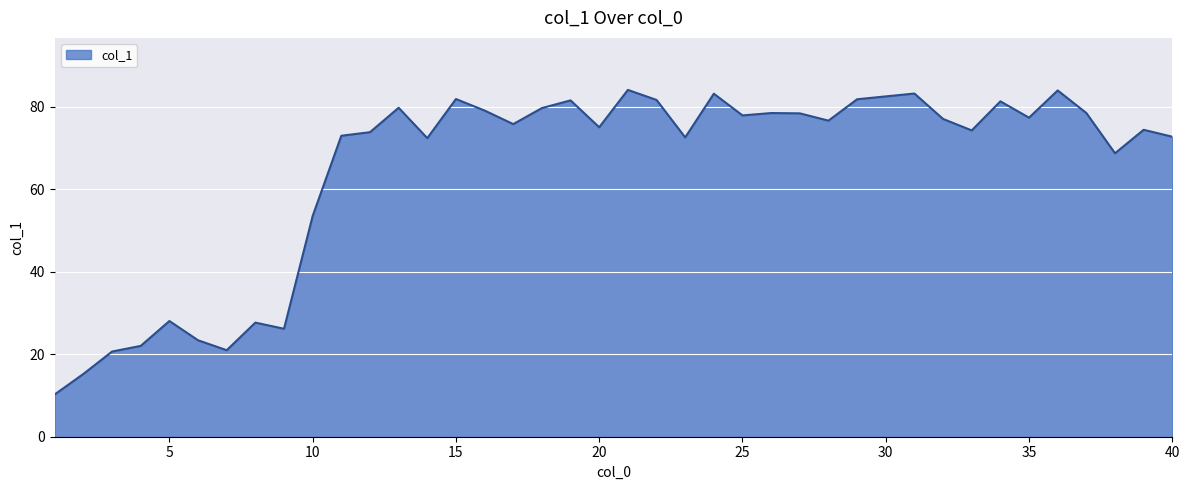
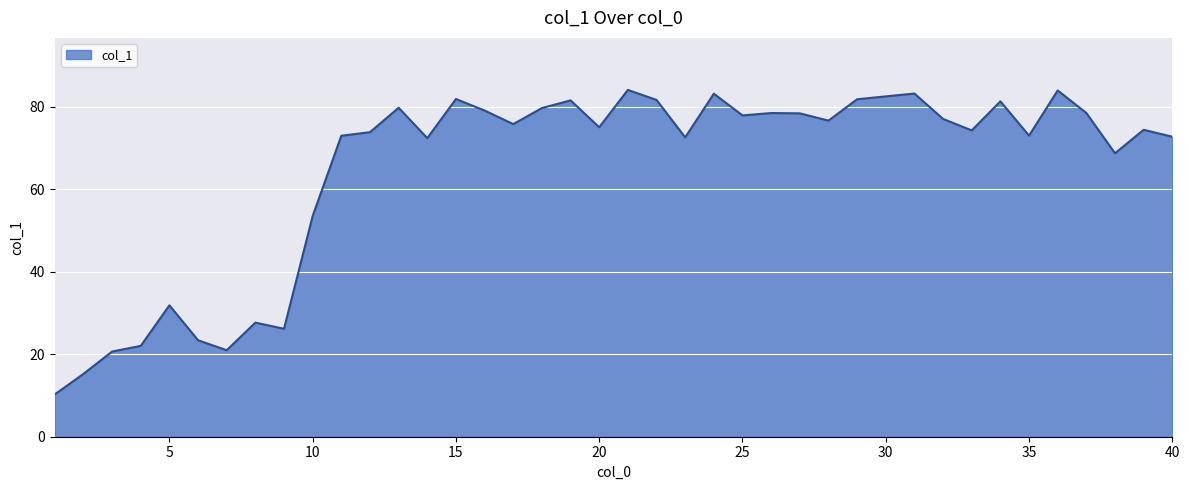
5: 28 -> 32
35: 77 -> 73
